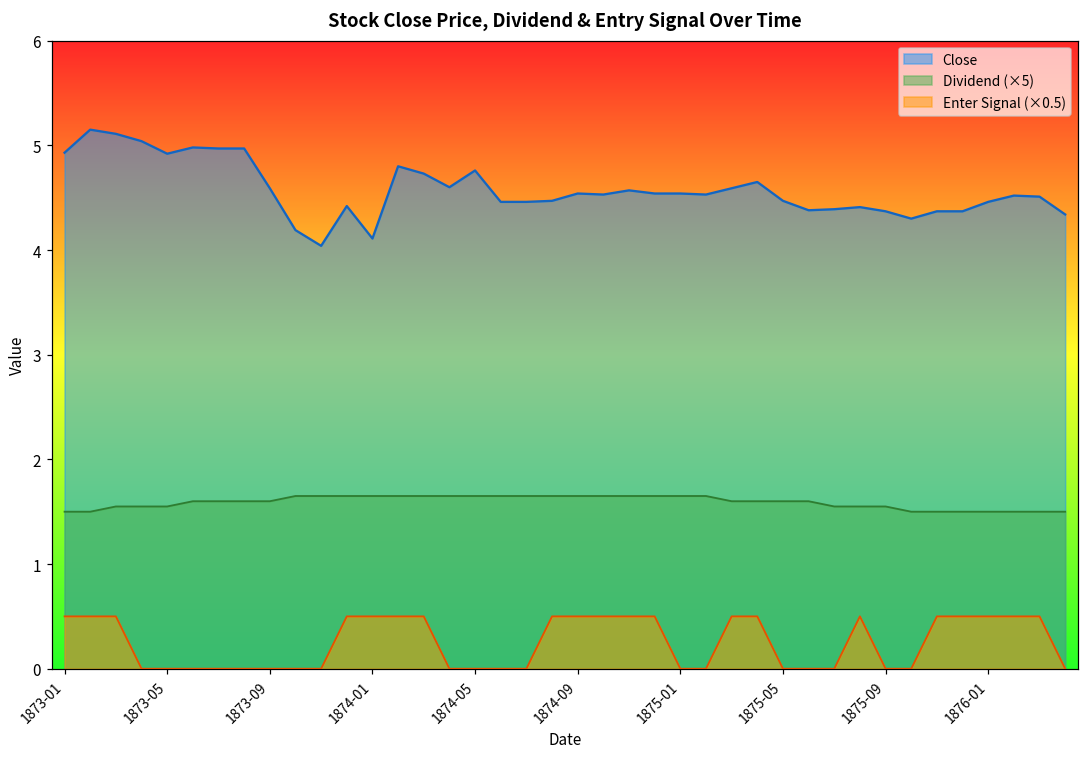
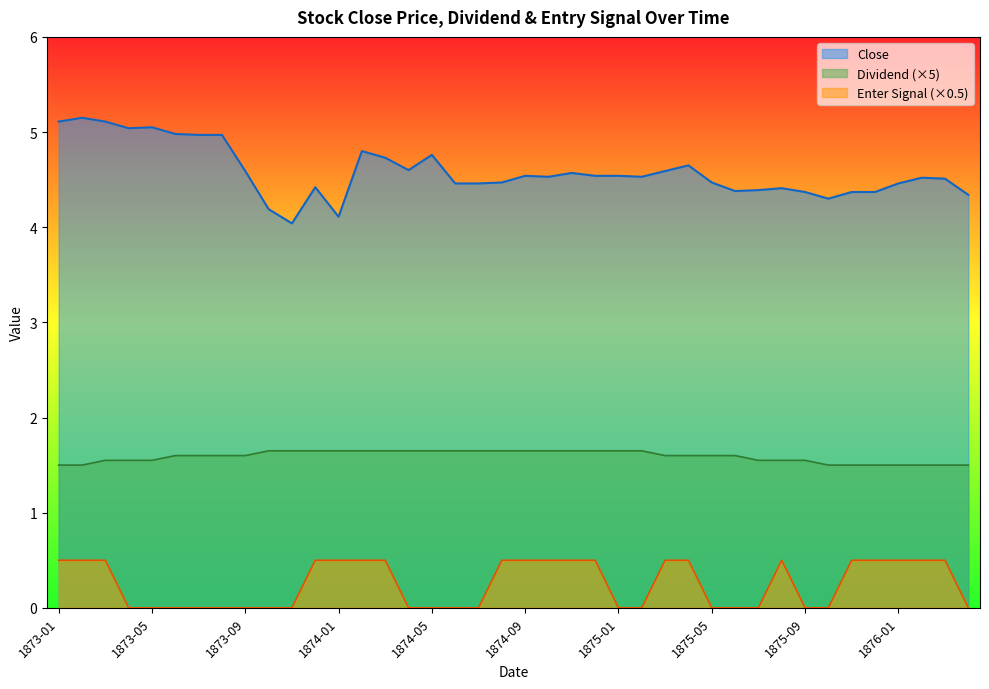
Close, 1873-01: 4.9 -> 5.1
Close, 1873-05: 4.9 -> 5.1
